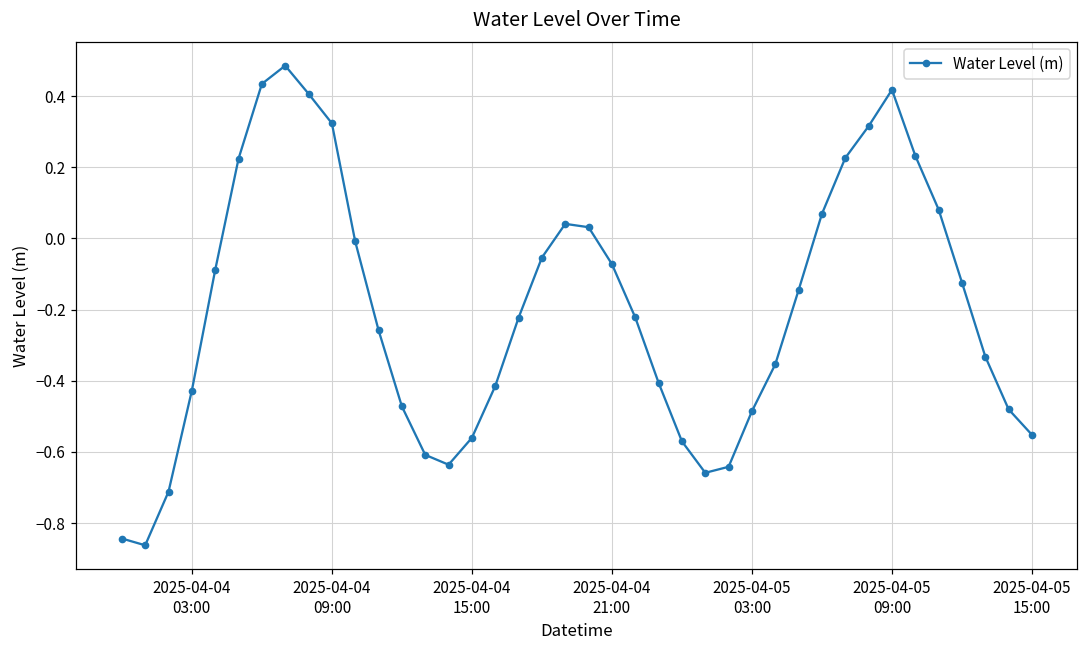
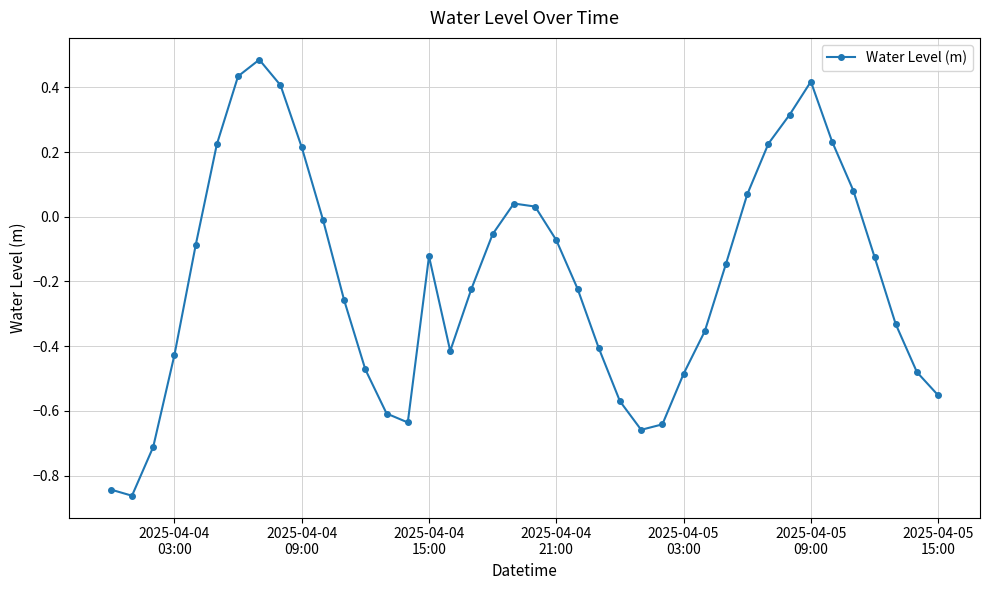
2025-04-04 09:00: 0.32 -> 0.21
2025-04-04 15:00: -0.56 -> -0.12
